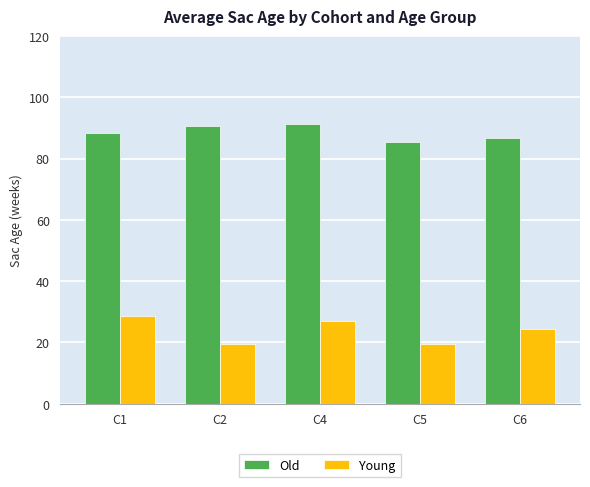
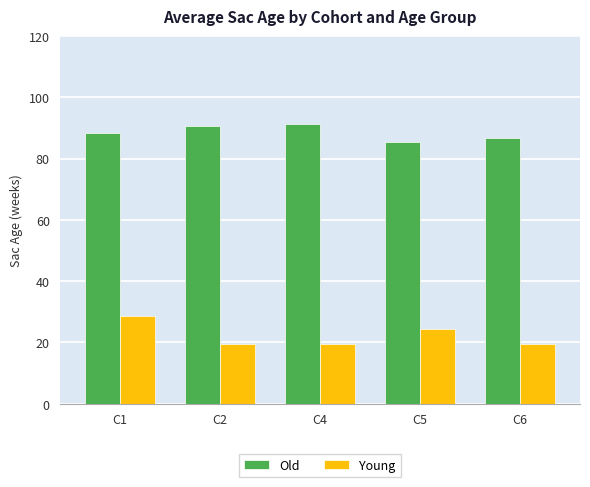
Young, C4: 27 -> 19
Young, C5: 19 -> 24
Young, C6: 25 -> 19
